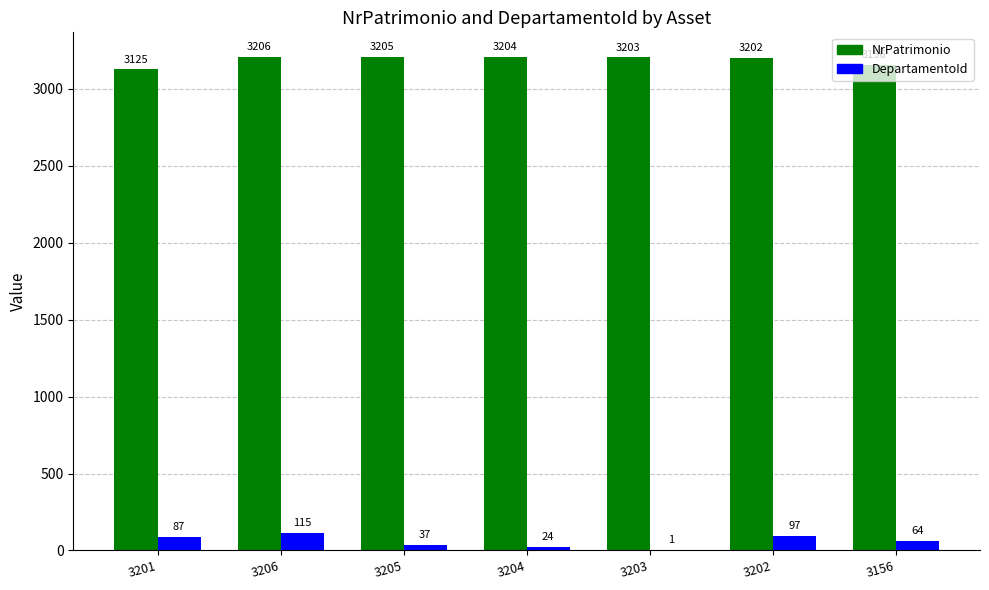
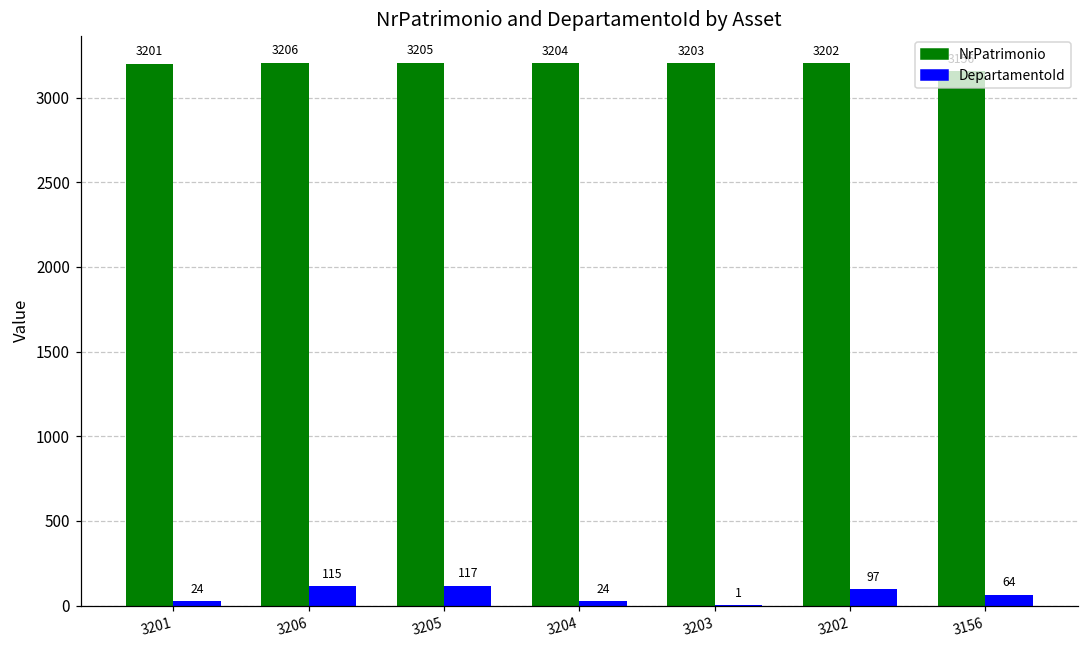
NrPatrimonio, 3201: 3125 -> 3201
DepartamentoId, 3201: 87 -> 24
DepartamentoId, 3205: 37 -> 117
